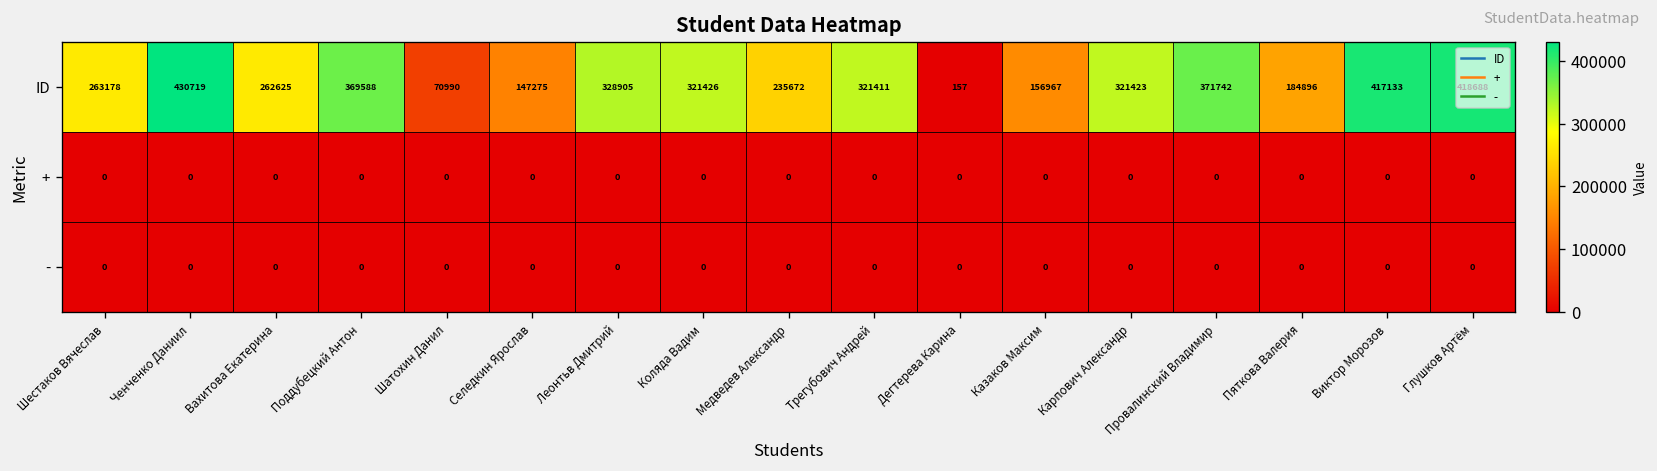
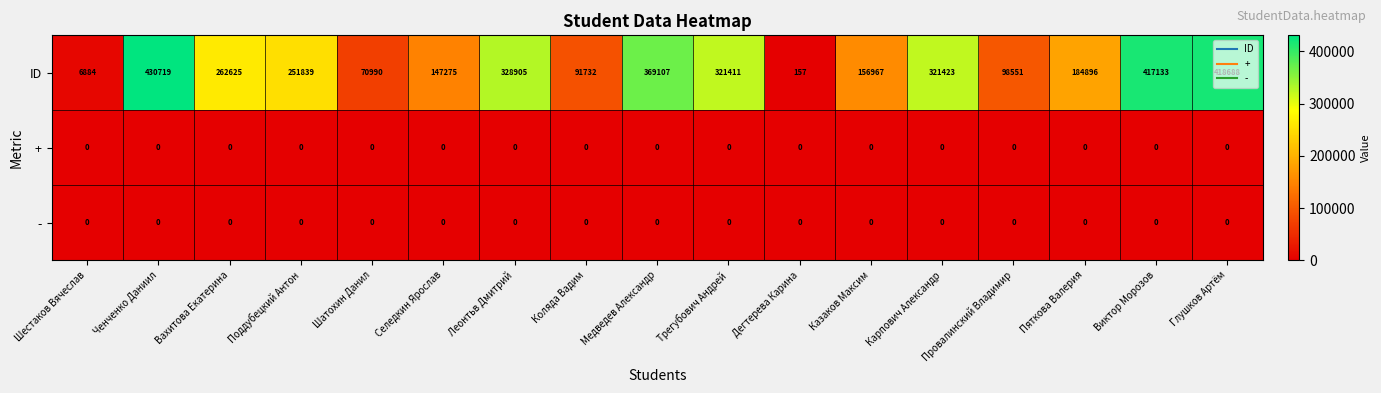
ID, Шестаков Вячеслав: 263178 -> 6884
ID, Поддубецкий Антон: 369588 -> 251839
ID, Коляда Вадим: 321426 -> 91732
ID, Медведев Александр: 235672 -> 369107
ID, Провалинский Владимир: 371742 -> 98551
